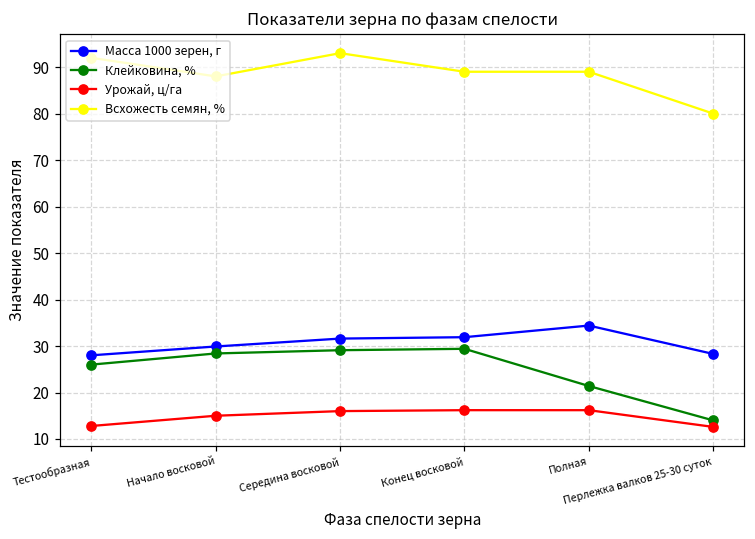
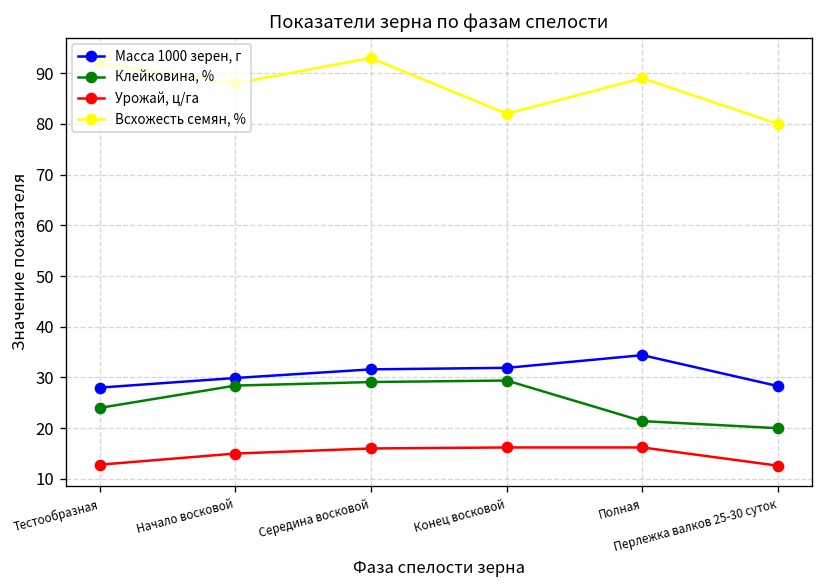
Клейковина, %, Тестообразная: 26 -> 24
Всхожесть семян, %, Конец восковой: 89 -> 82
Клейковина, %, Перлежка валков 25-30 суток: 14 -> 20
